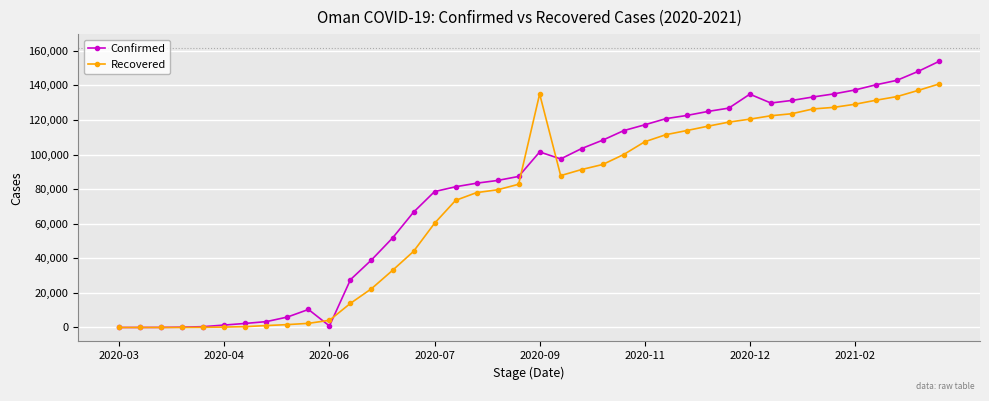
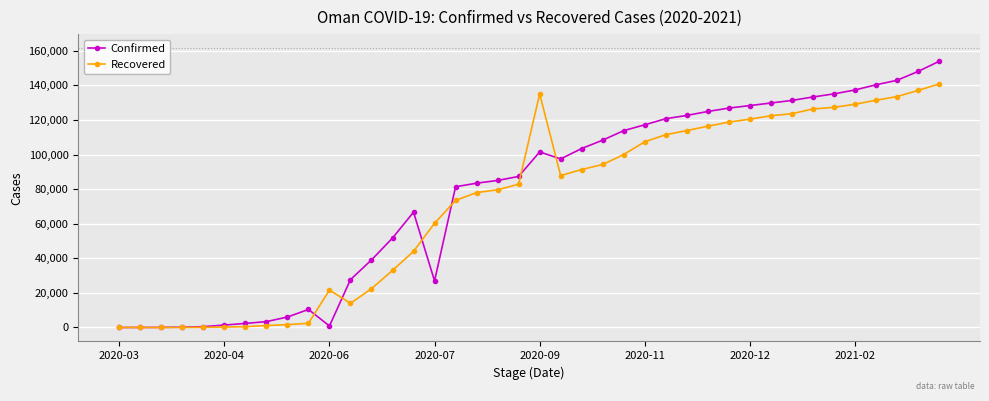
Recovered, 2020-06: 4,000 -> 22,000
Confirmed, 2020-07: 79,000 -> 27,000
Confirmed, 2020-12: 135,000 -> 128,000
